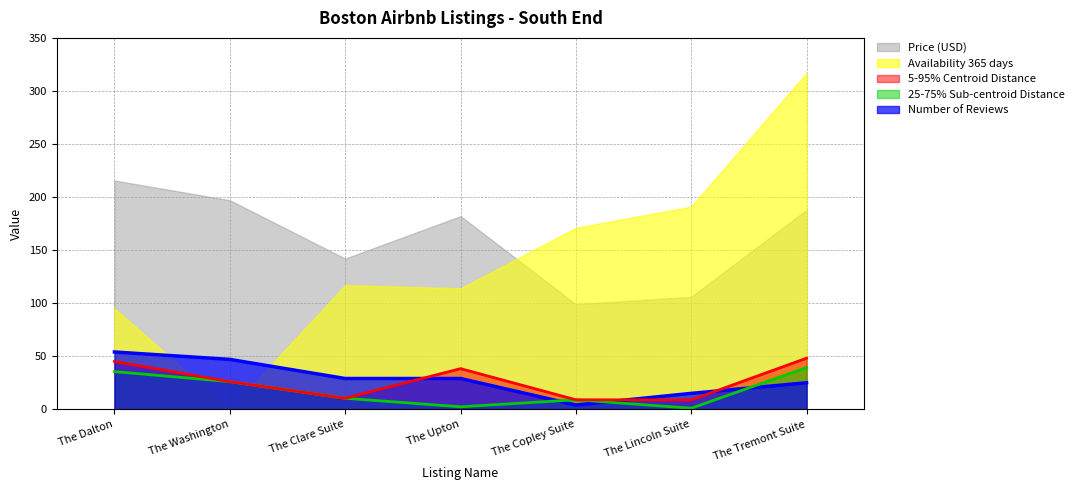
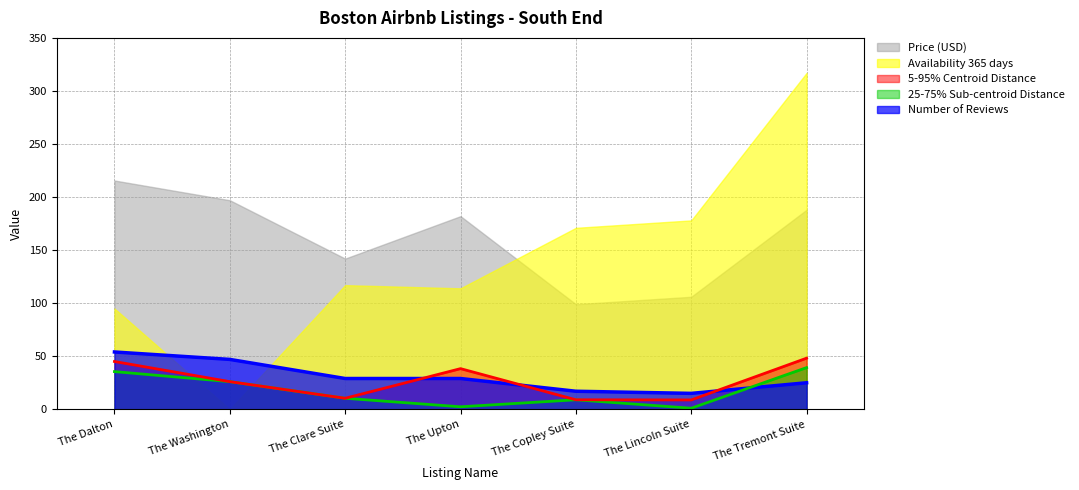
Number of Reviews, The Copley Suite: 4 -> 17
Availability 365 days, The Lincoln Suite: 191 -> 178
